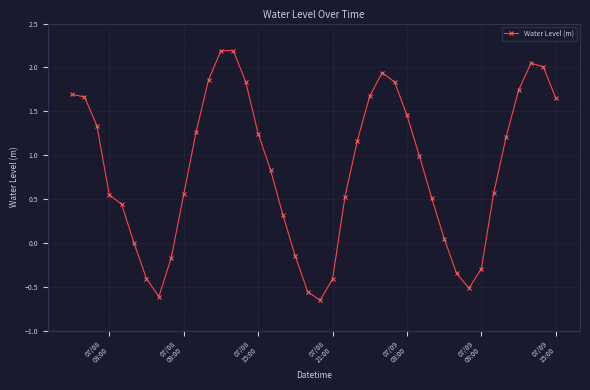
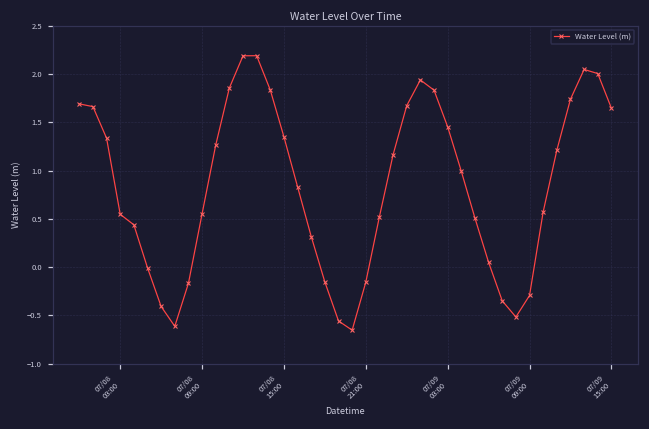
07/08 15:00: 1.2 -> 1.3
07/08 21:00: -0.4 -> -0.2
